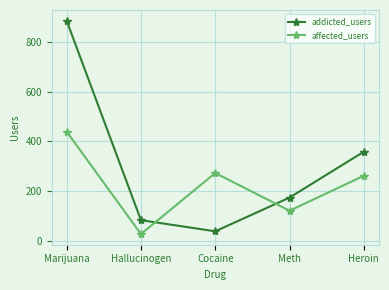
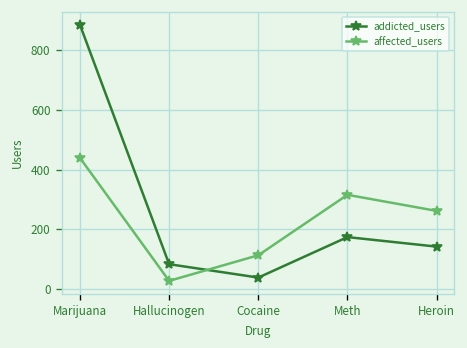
affected_users, Cocaine: 270 -> 110
affected_users, Meth: 120 -> 320
addicted_users, Heroin: 360 -> 140
